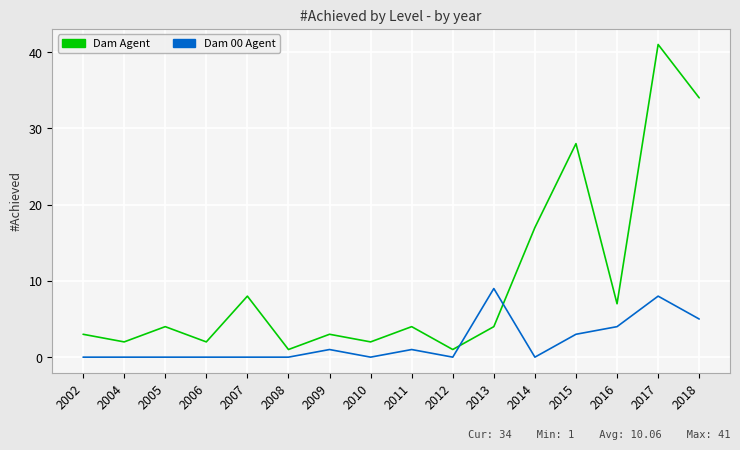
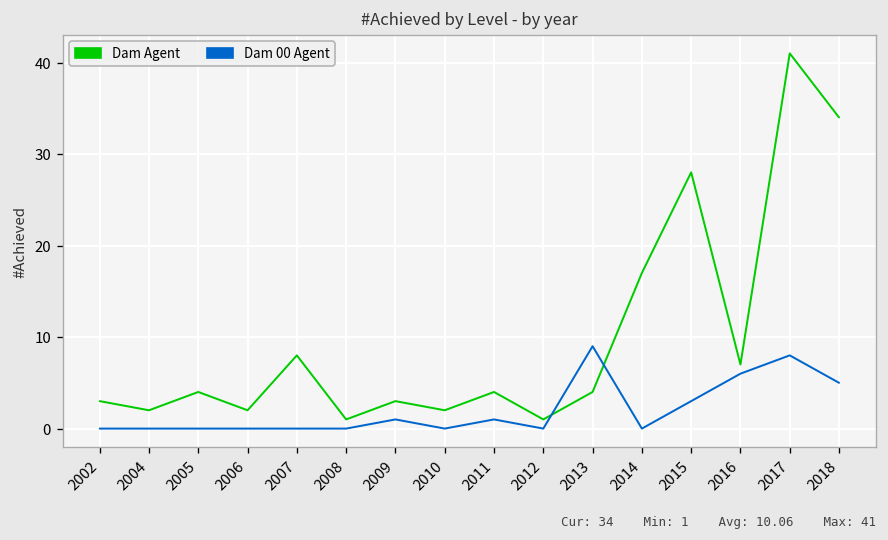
Dam 00 Agent, 2016: 4 -> 6
